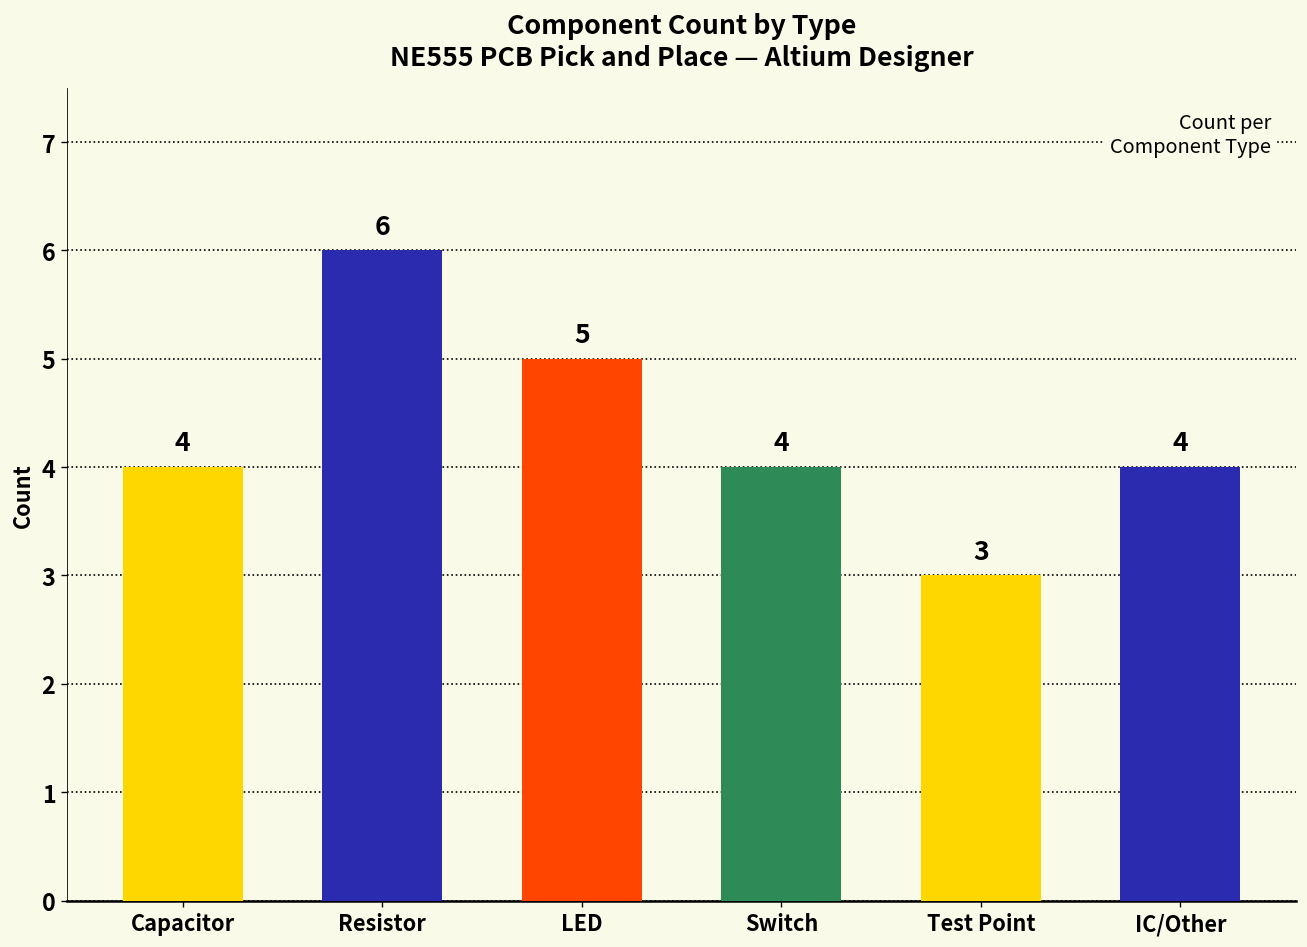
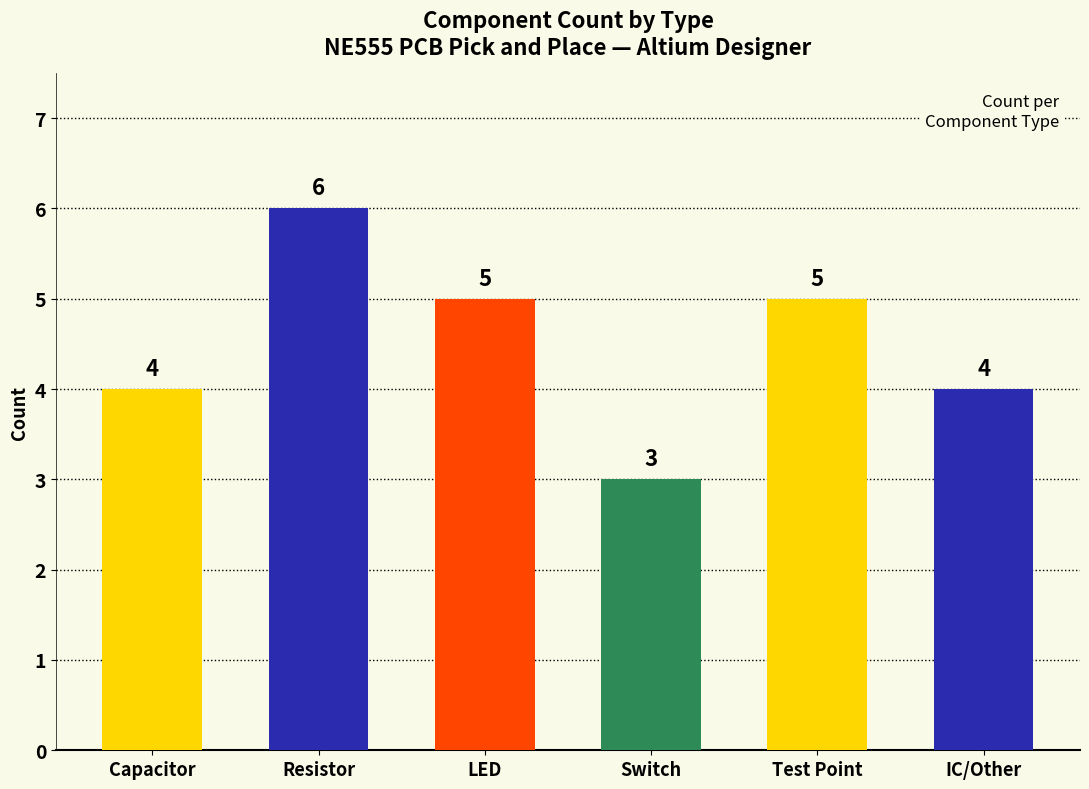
Switch: 4 -> 3
Test Point: 3 -> 5
